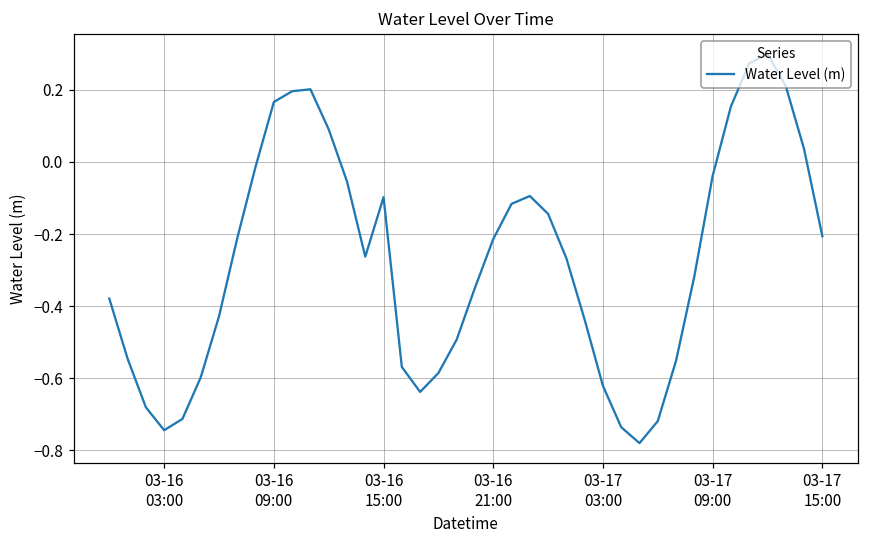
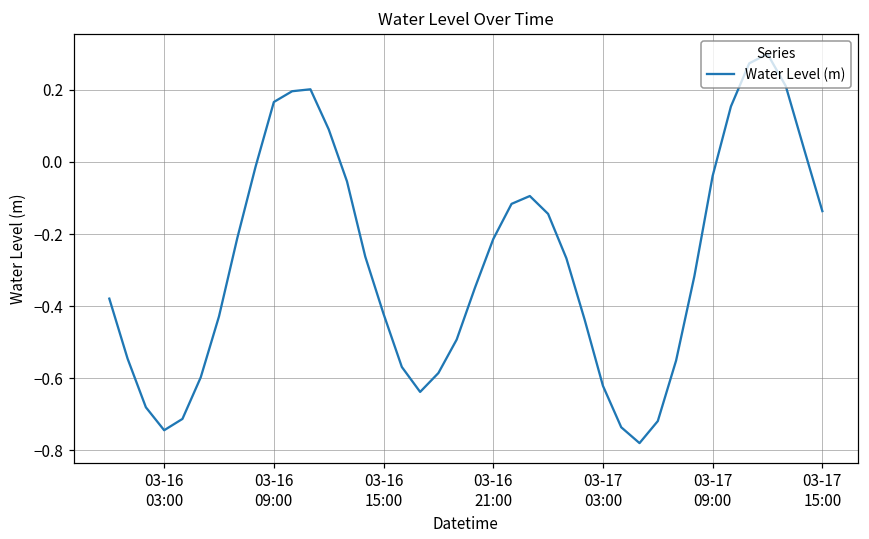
03-16 15:00: -0.10 -> -0.42
03-17 15:00: -0.21 -> -0.14
